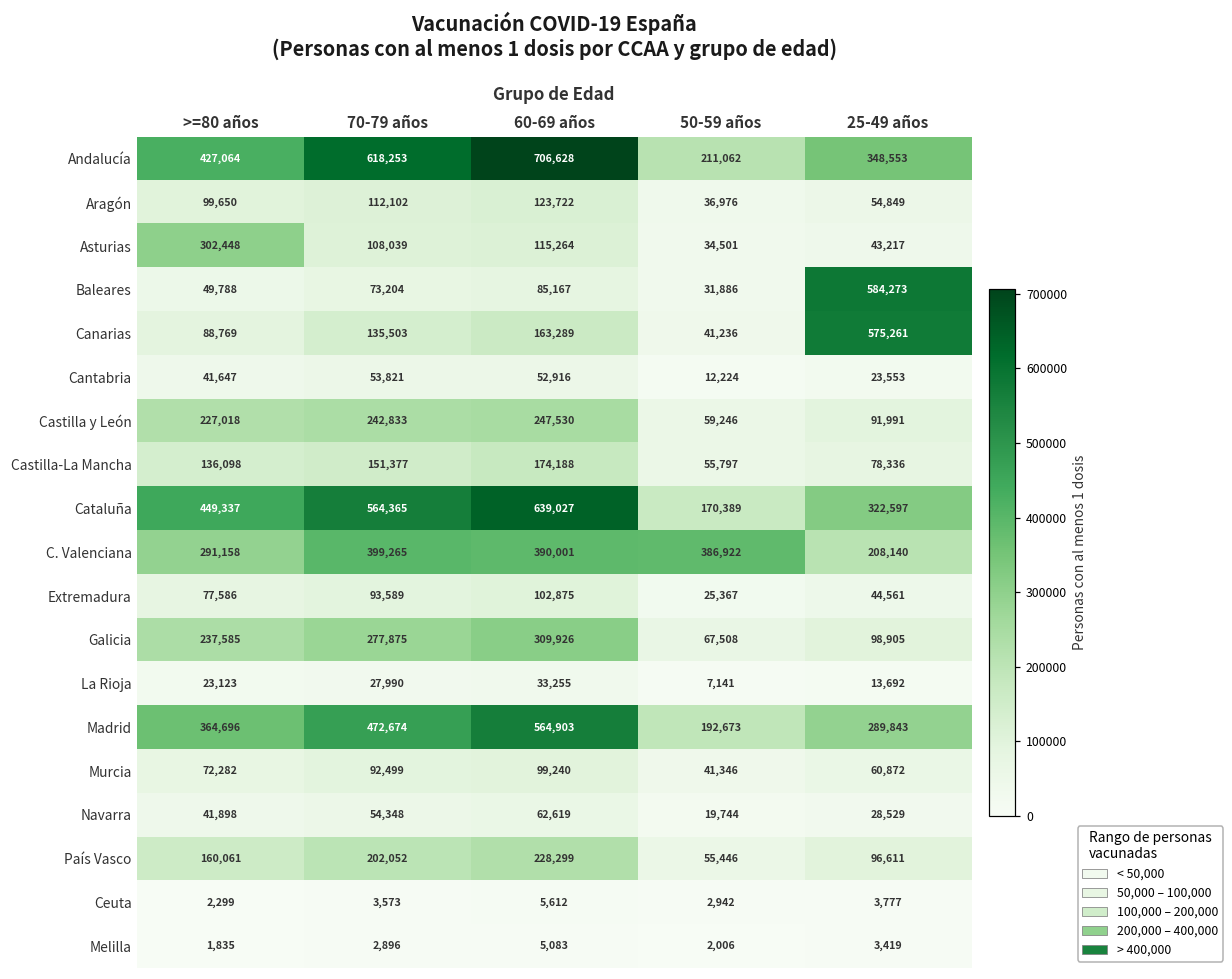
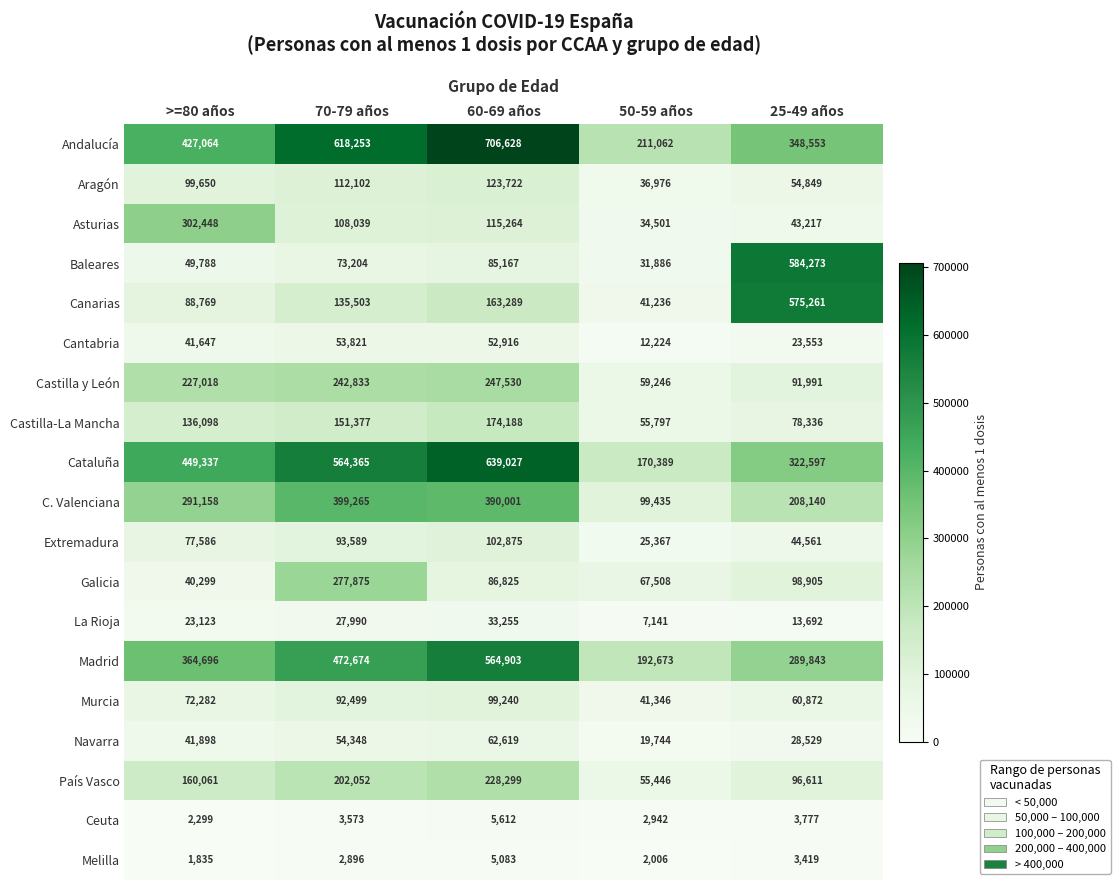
C. Valenciana, 50-59 años: 386,922 -> 99,435
Galicia, >=80 años: 237,585 -> 40,299
Galicia, 60-69 años: 309,926 -> 86,825
